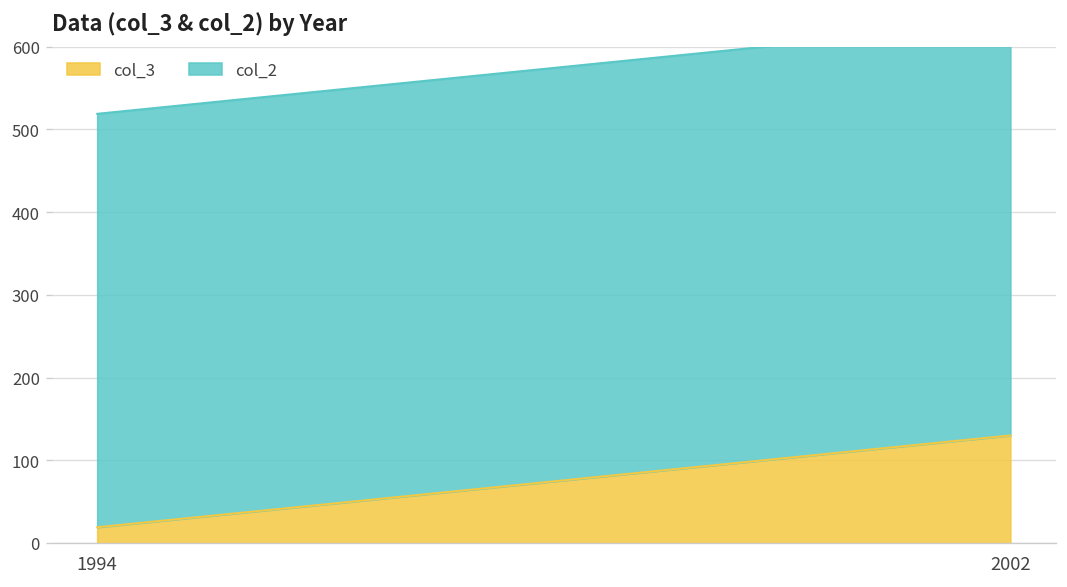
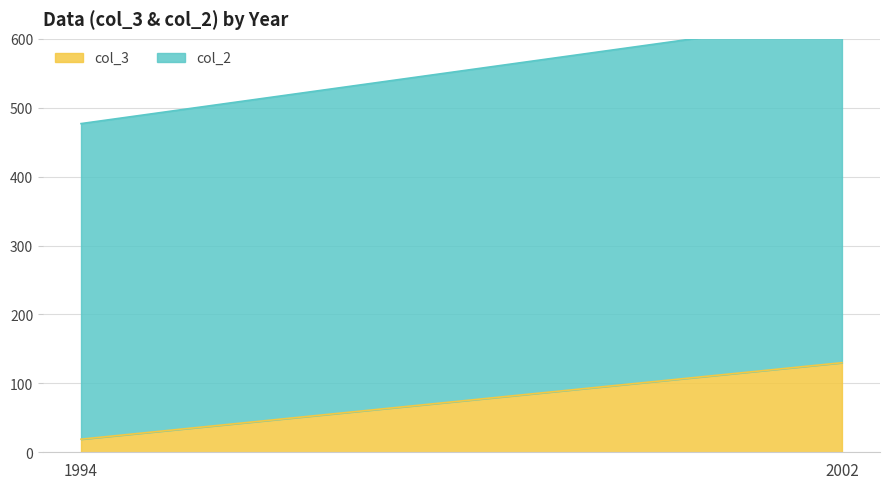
col_2, 1994: 500 -> 460
